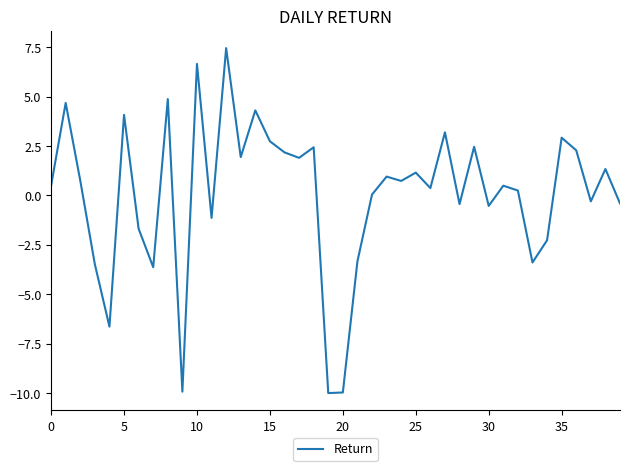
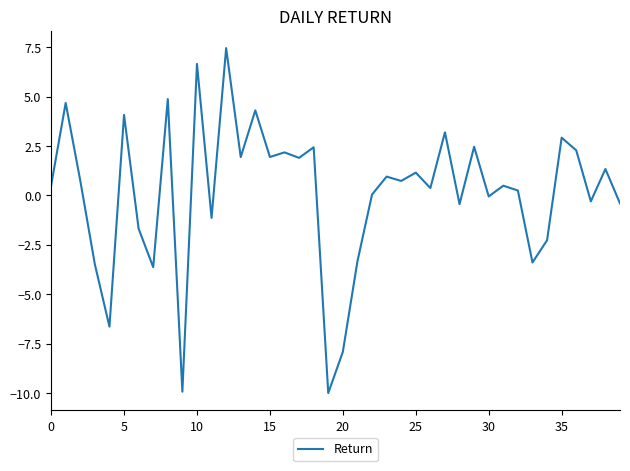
15: 2.7 -> 1.9
20: -10.0 -> -7.9
30: -0.5 -> 0.0
